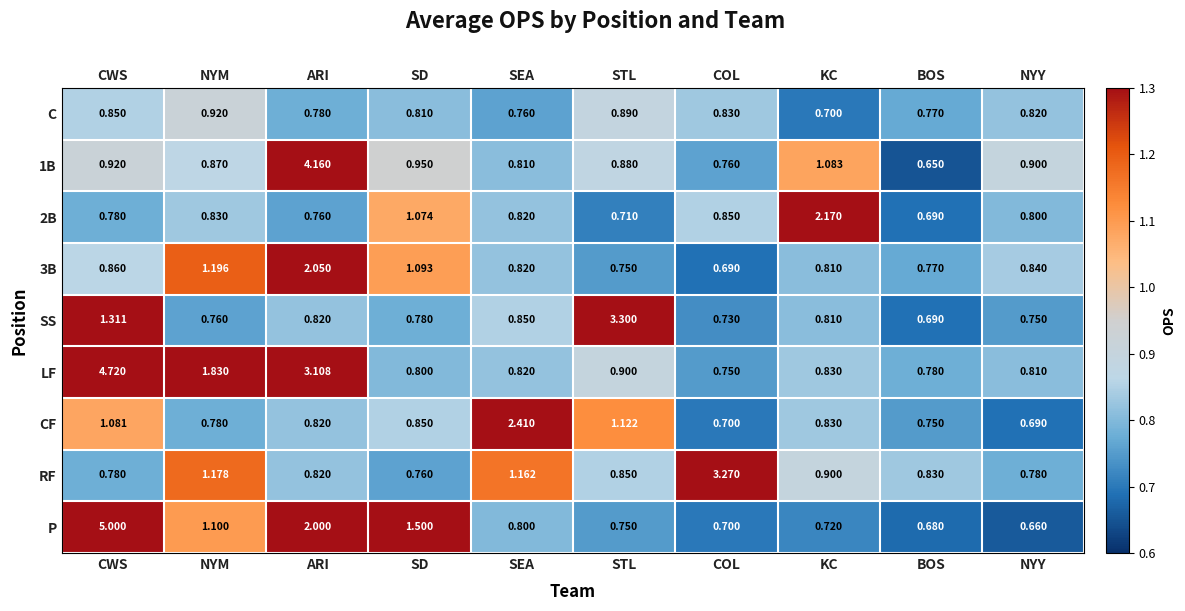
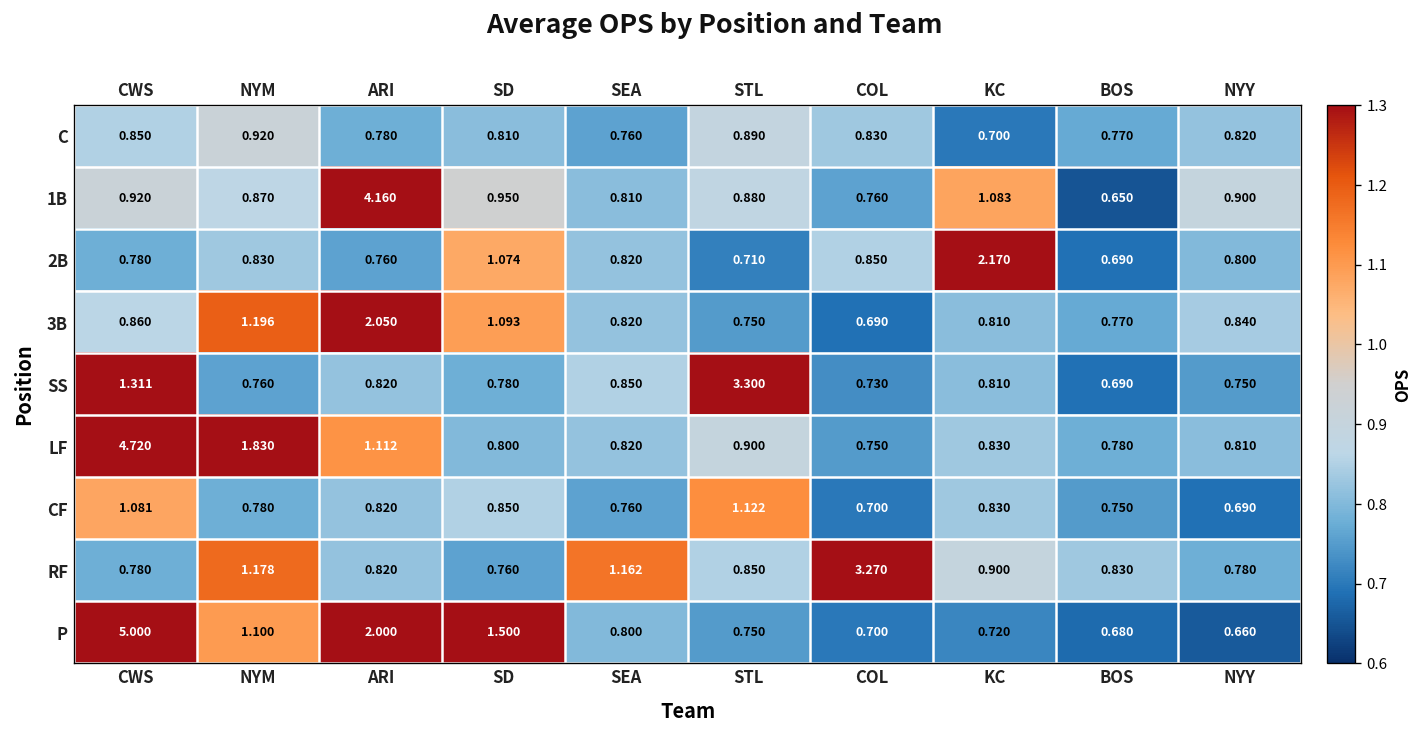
LF, ARI: 3.108 -> 1.112
CF, SEA: 2.410 -> 0.760
